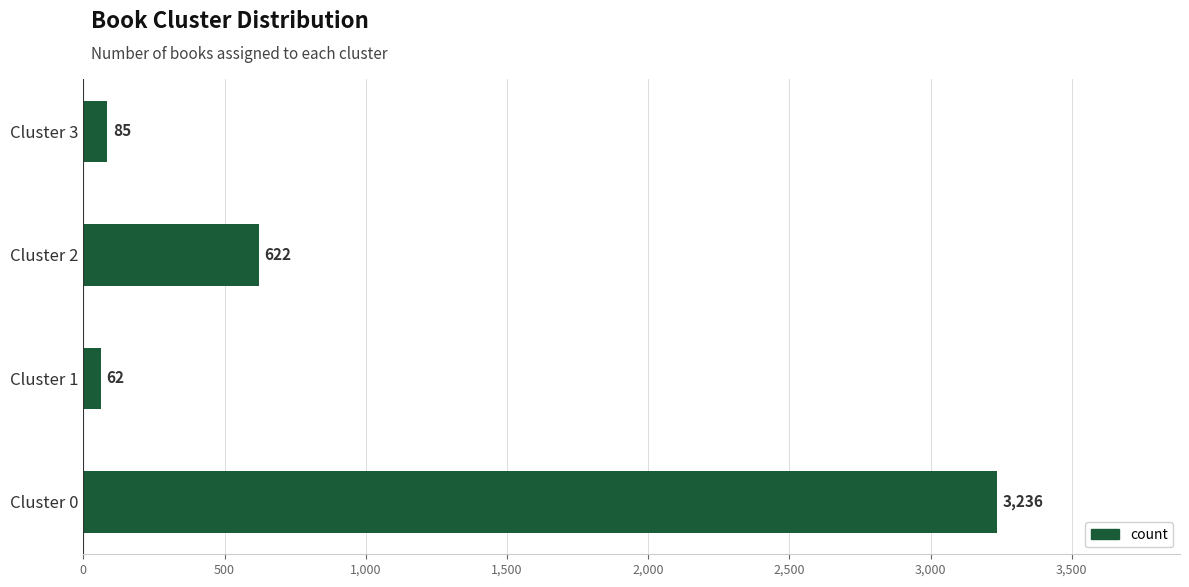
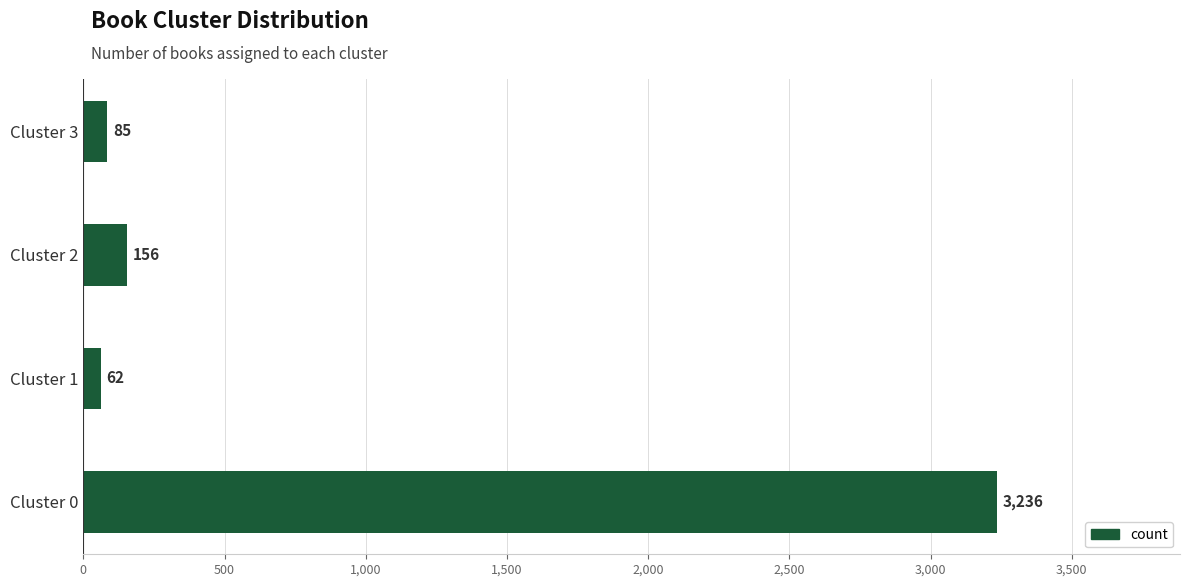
Cluster 2: 622 -> 156
